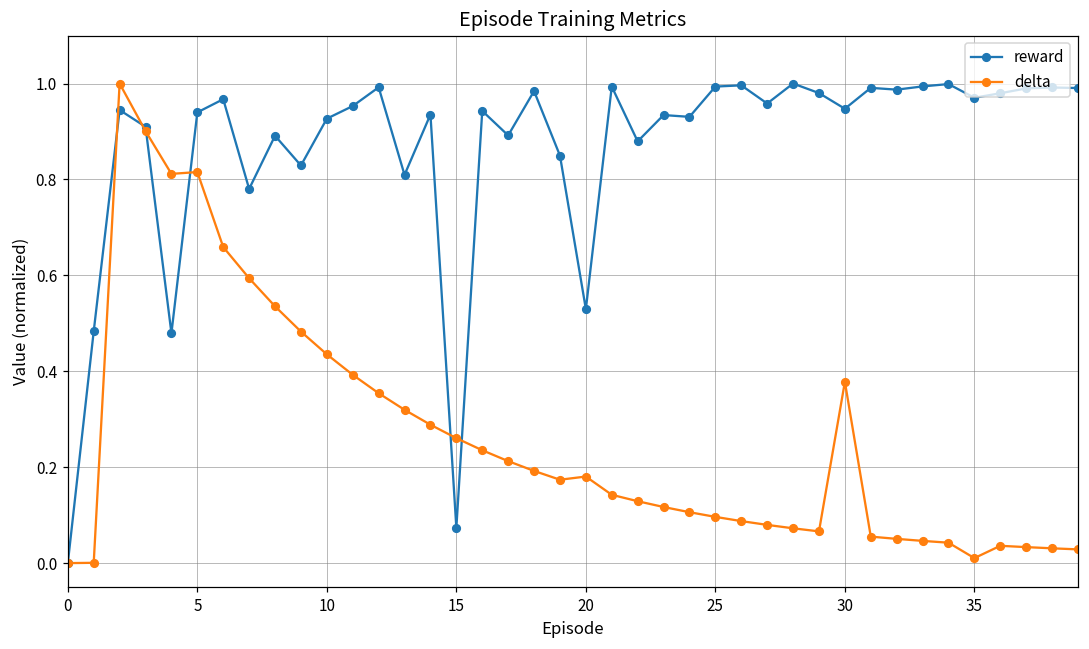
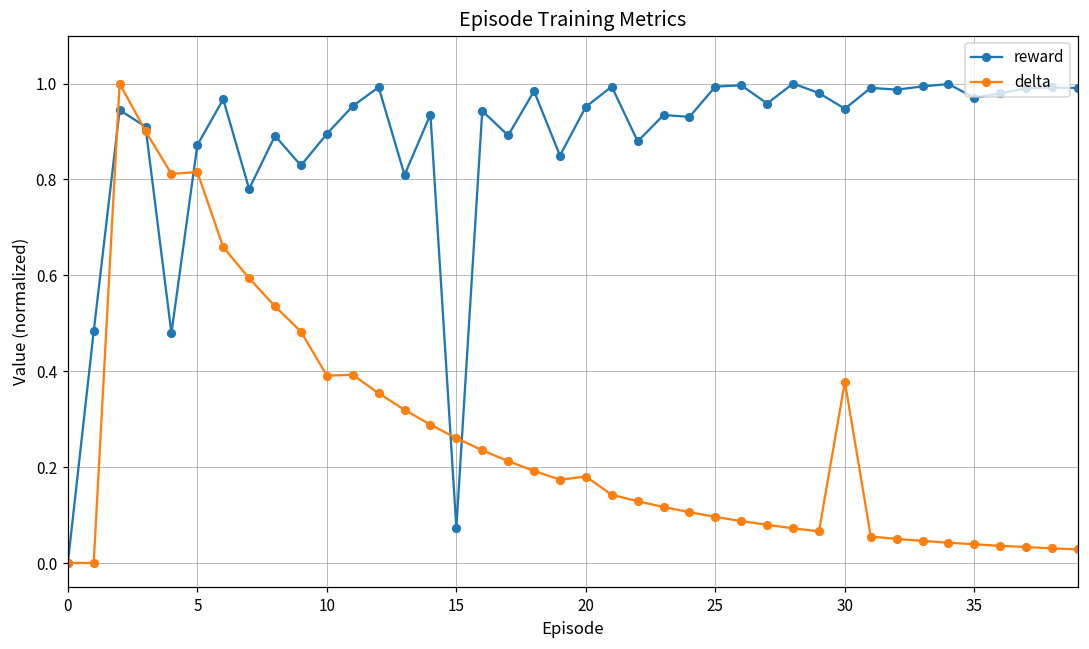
reward, 5: 0.94 -> 0.87
reward, 10: 0.93 -> 0.89
delta, 10: 0.44 -> 0.39
reward, 20: 0.53 -> 0.95
delta, 35: 0.01 -> 0.04
